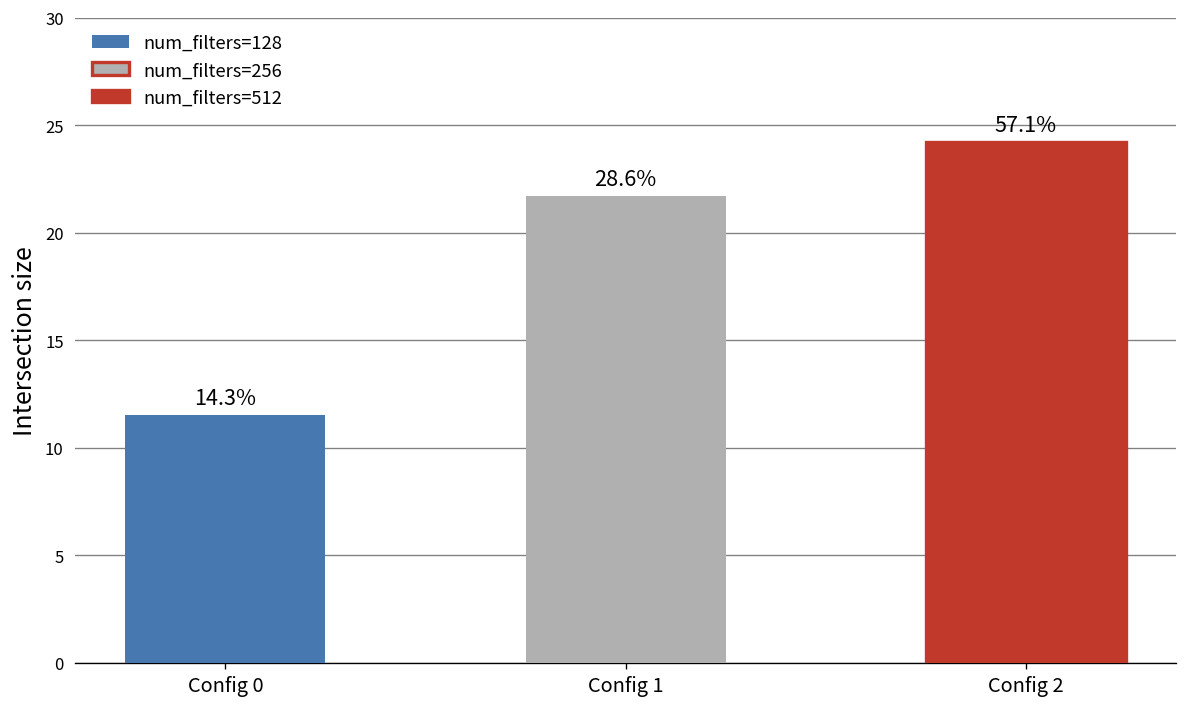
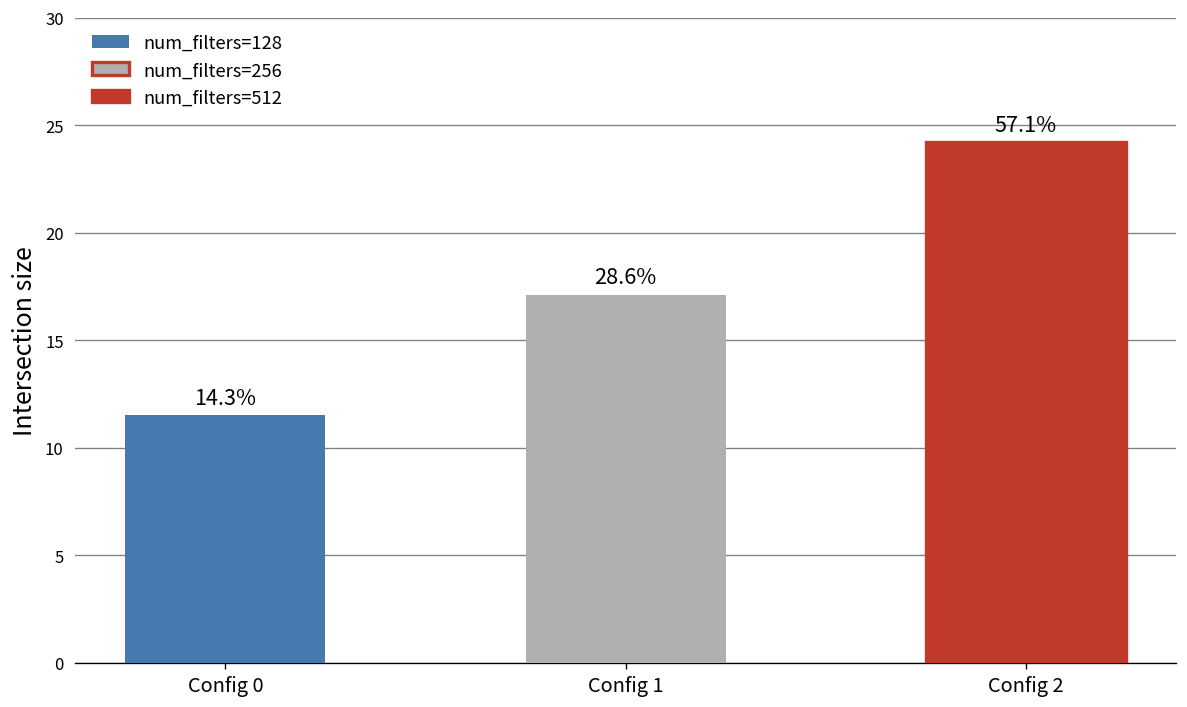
Config 1: 21.7 -> 17.1
